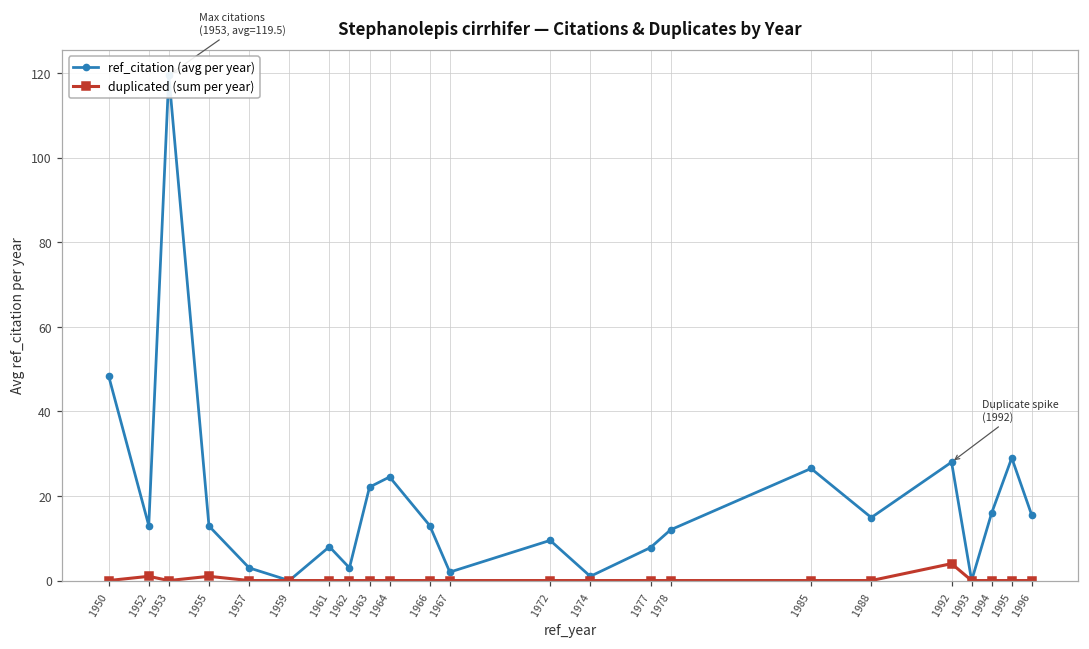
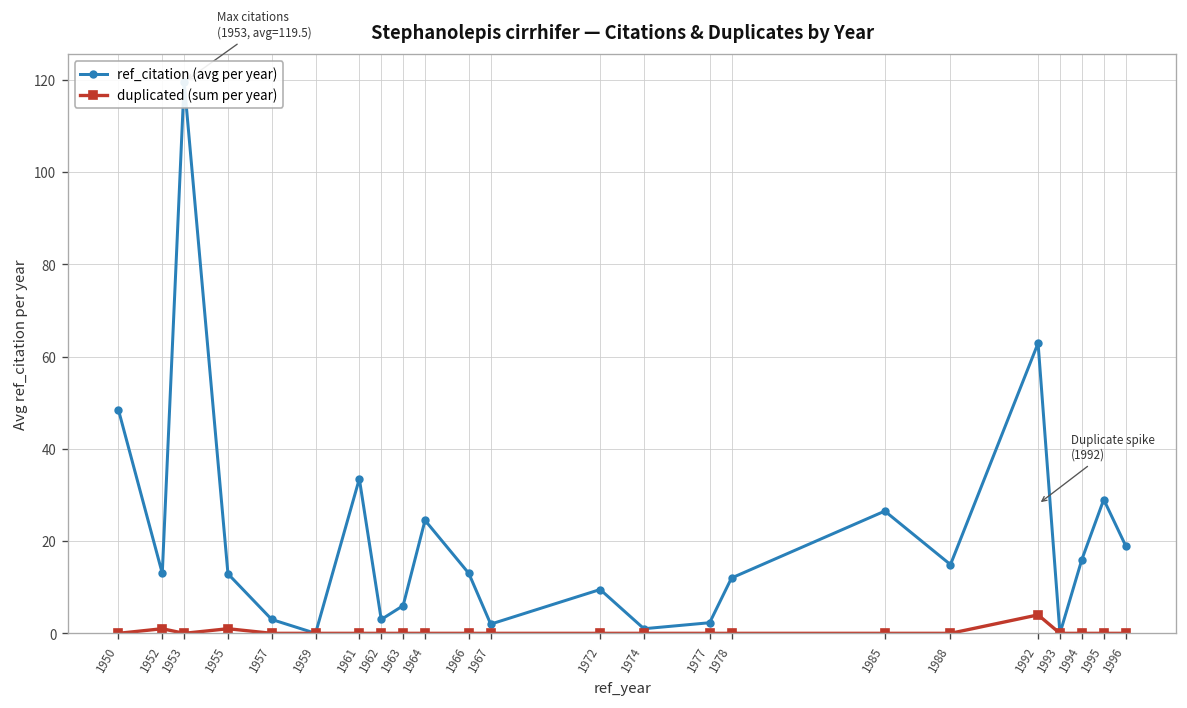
ref_citation (avg per year), 1961: 8 -> 34
ref_citation (avg per year), 1963: 22 -> 6
ref_citation (avg per year), 1977: 8 -> 2
ref_citation (avg per year), 1992: 28 -> 63
ref_citation (avg per year), 1996: 15 -> 19
